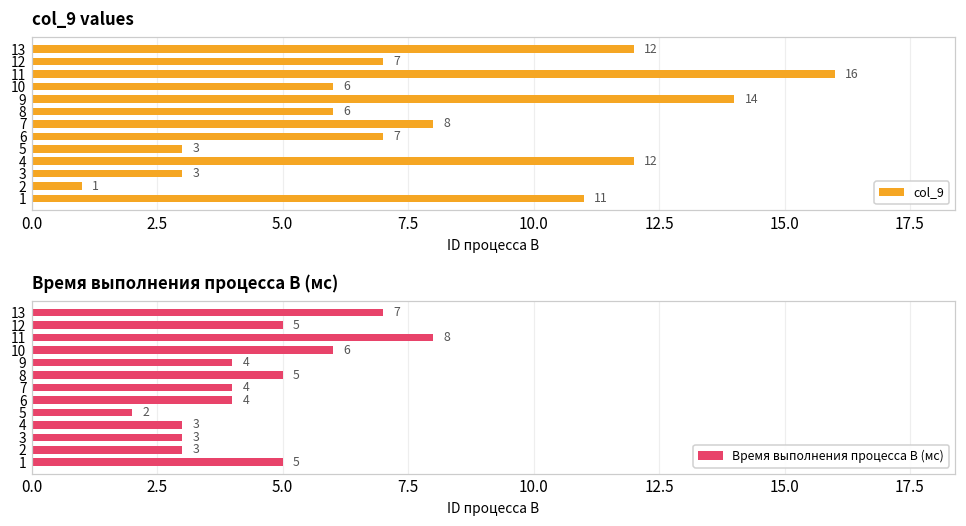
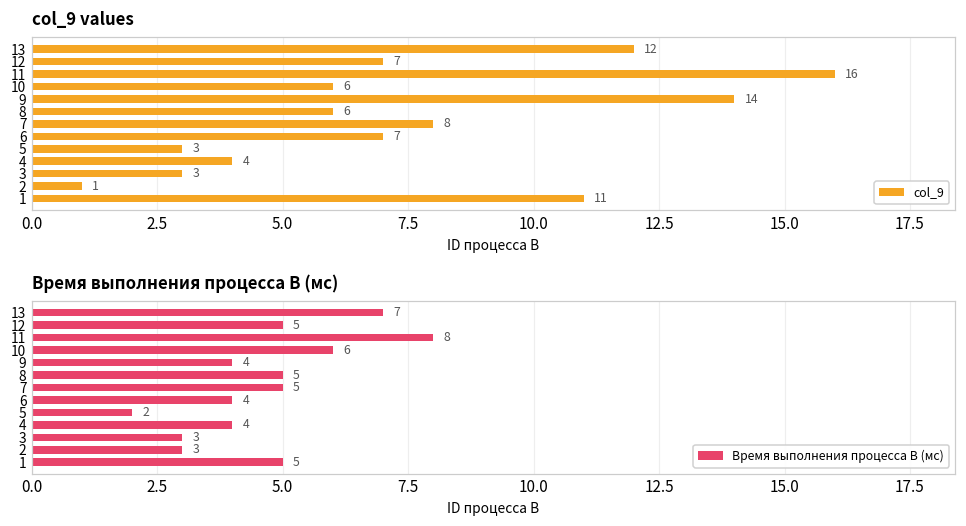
col_9 values, 4: 12 -> 4
Время выполнения процесса B (мс), 7: 4 -> 5
Время выполнения процесса B (мс), 4: 3 -> 4
